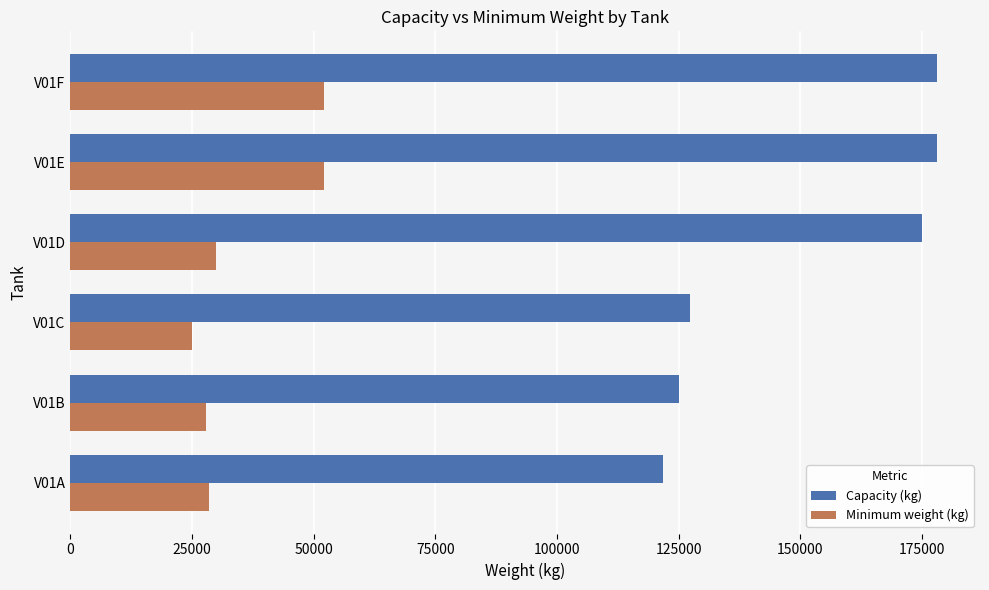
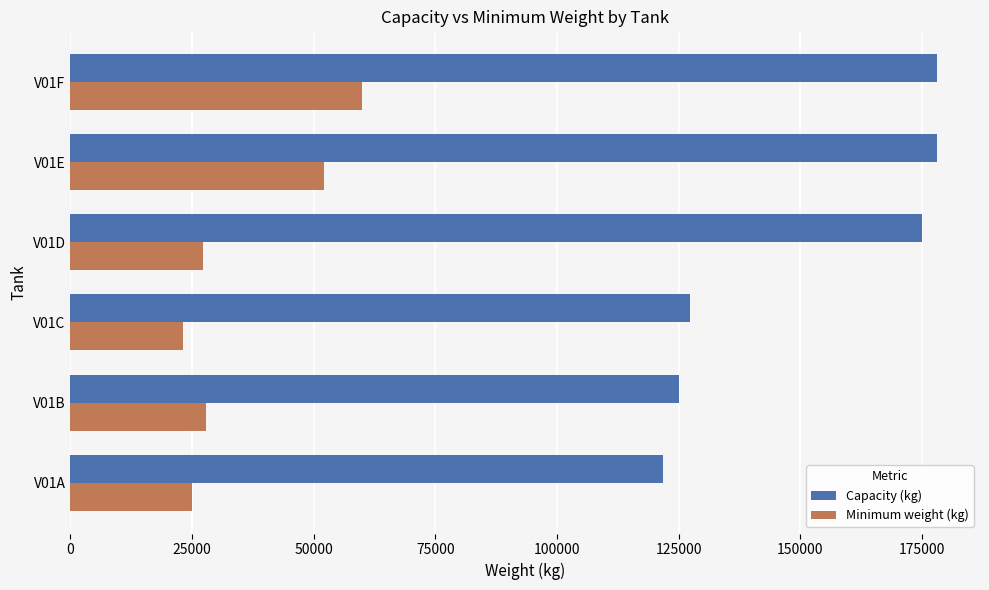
Minimum weight (kg), V01F: 52000 -> 60000
Minimum weight (kg), V01D: 30000 -> 27000
Minimum weight (kg), V01C: 25000 -> 23000
Minimum weight (kg), V01A: 29000 -> 25000
